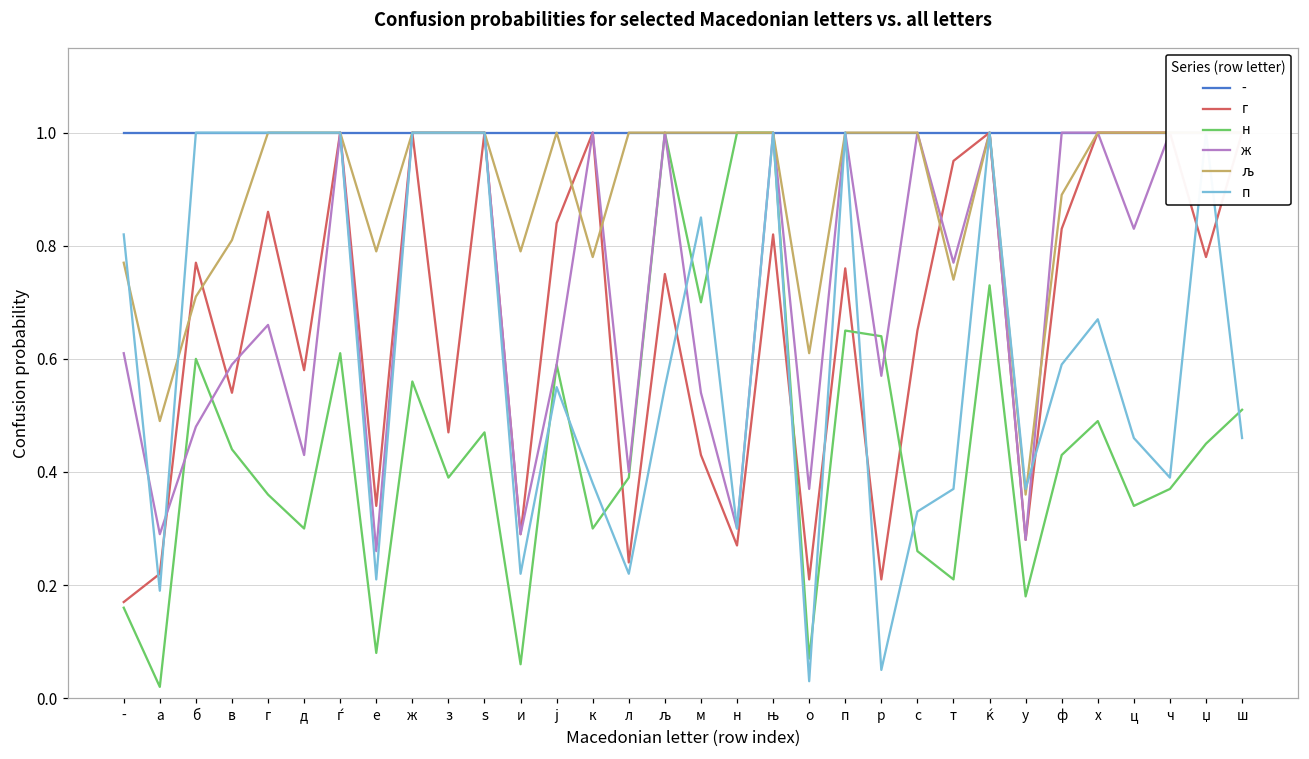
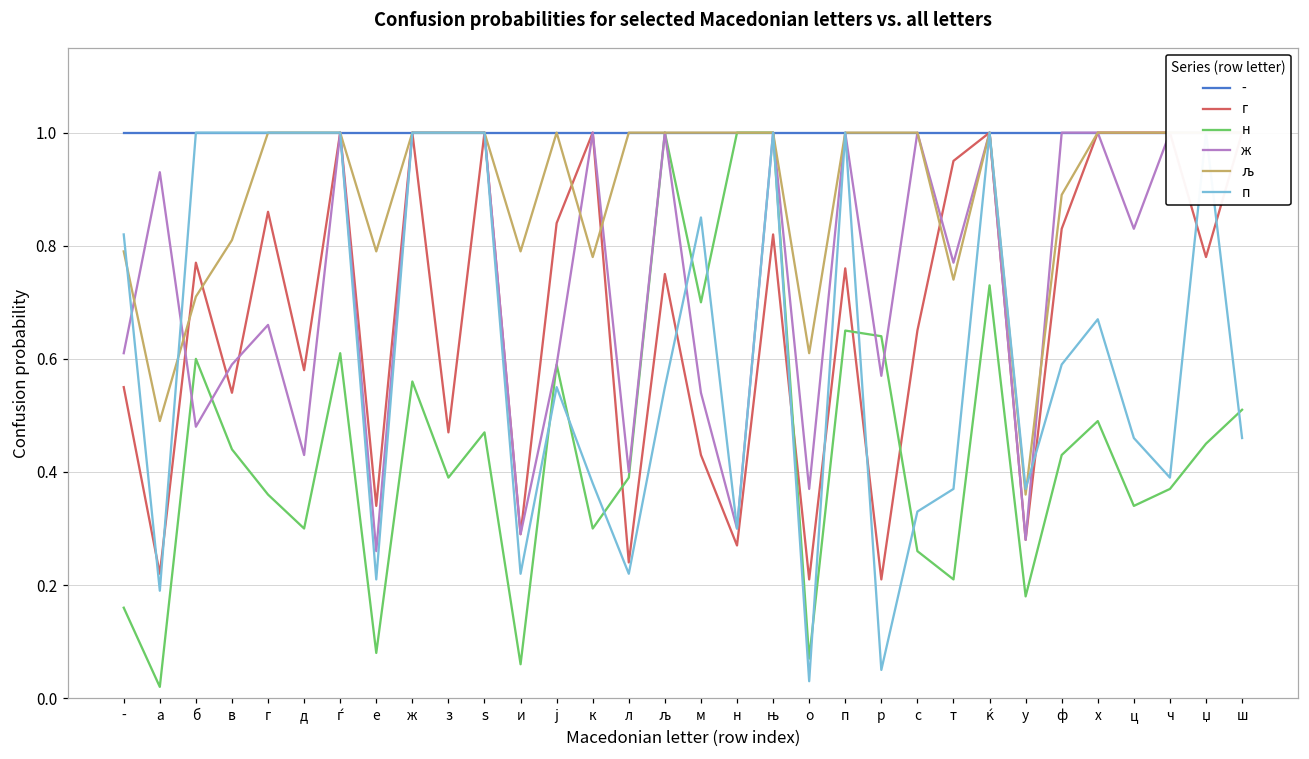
г, -: 0.17 -> 0.55
љ, -: 0.77 -> 0.79
ж, а: 0.29 -> 0.93
